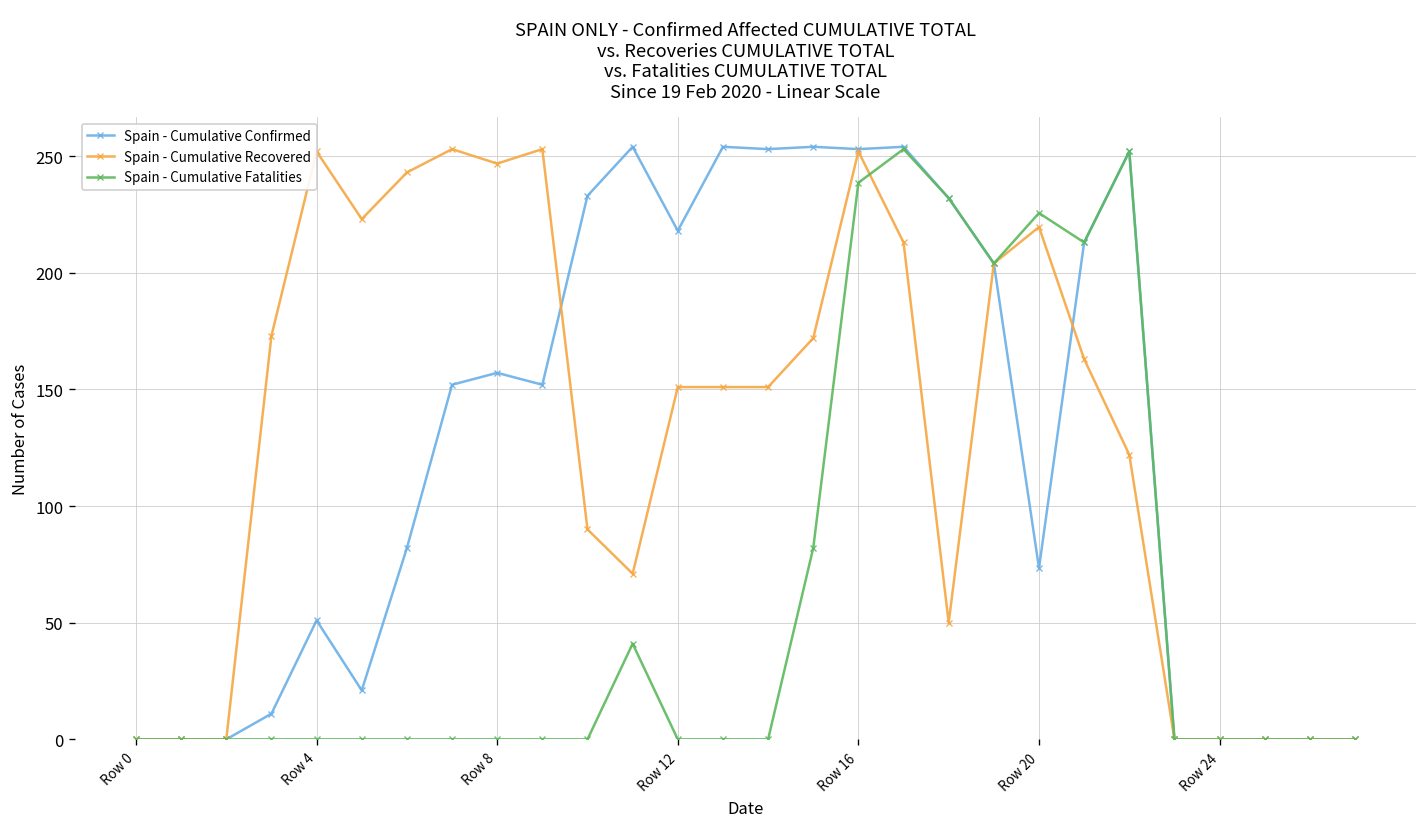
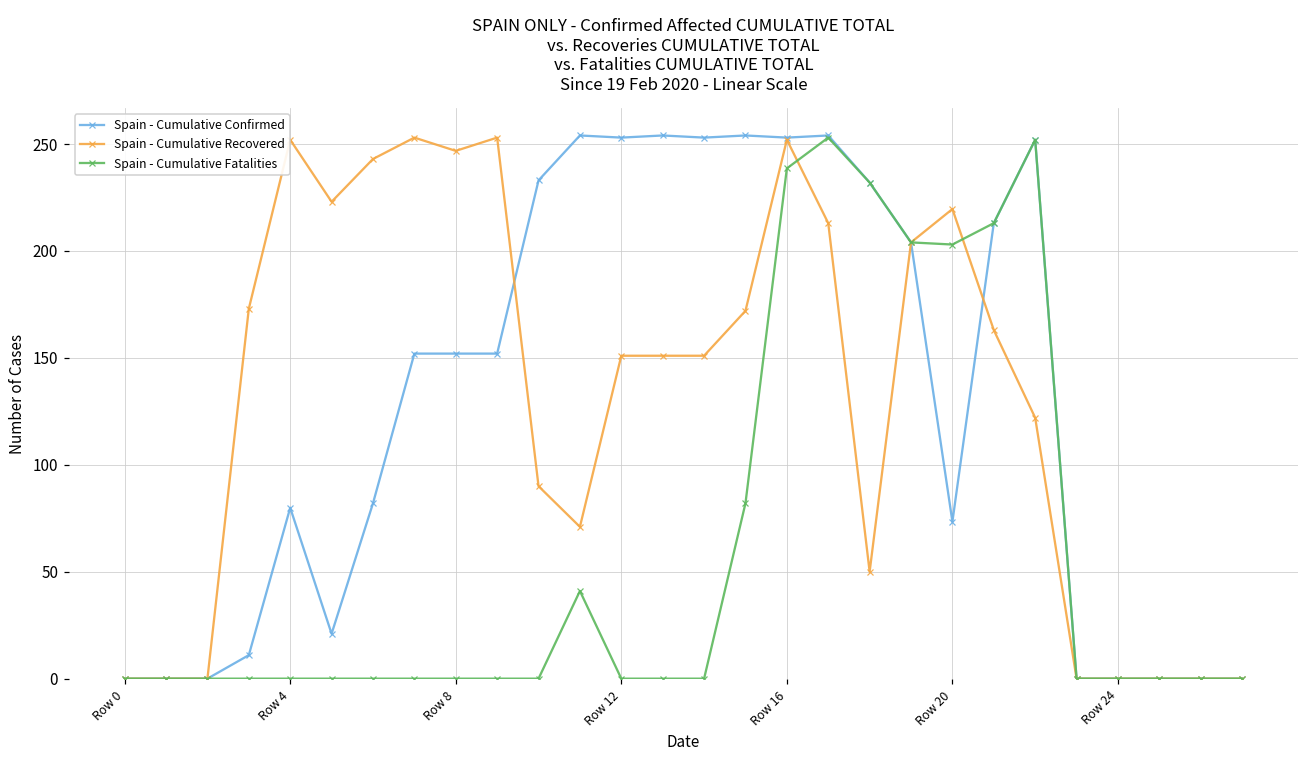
Spain - Cumulative Confirmed, Row 4: 51 -> 80
Spain - Cumulative Confirmed, Row 8: 157 -> 152
Spain - Cumulative Confirmed, Row 12: 218 -> 253
Spain - Cumulative Fatalities, Row 20: 226 -> 203
